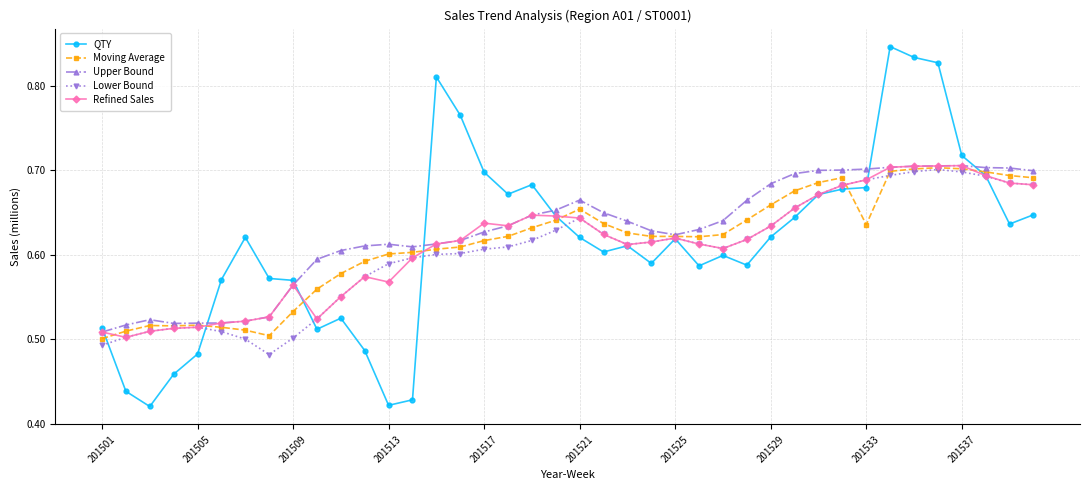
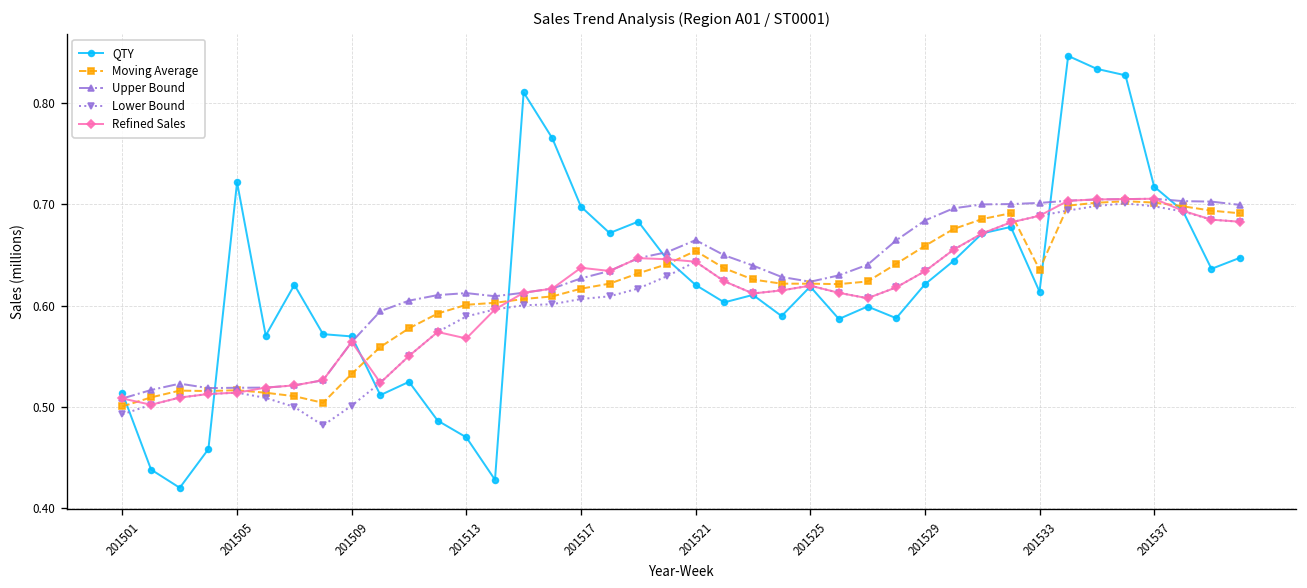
QTY, 201505: 0.48 -> 0.72
QTY, 201513: 0.42 -> 0.47
QTY, 201533: 0.68 -> 0.61
